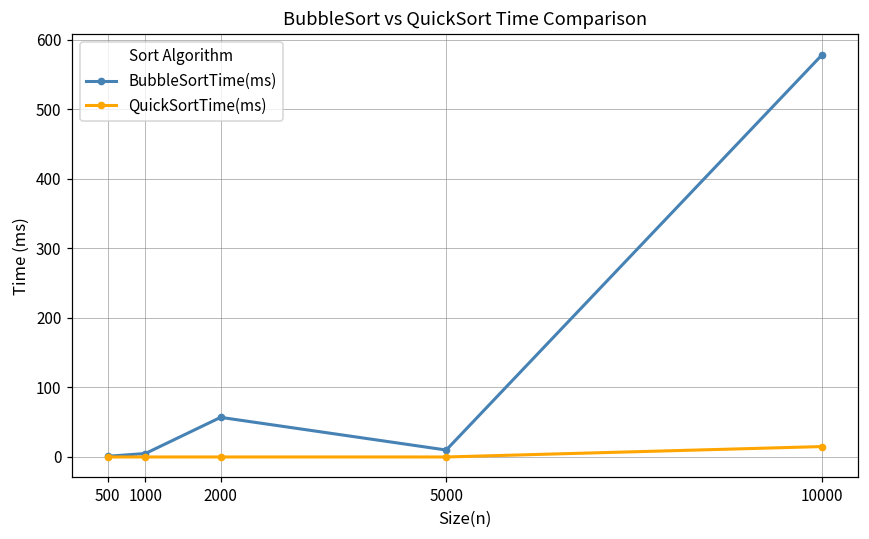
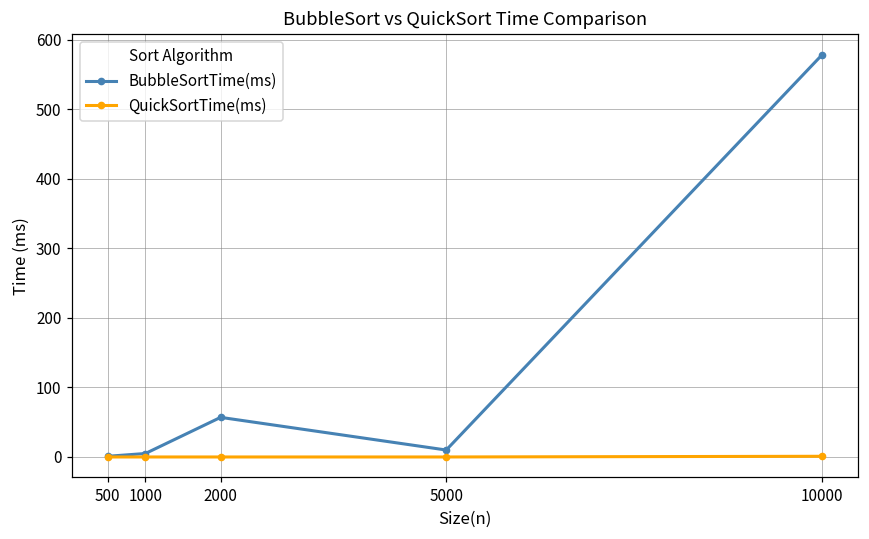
QuickSortTime(ms), 10000: 20 -> 0
